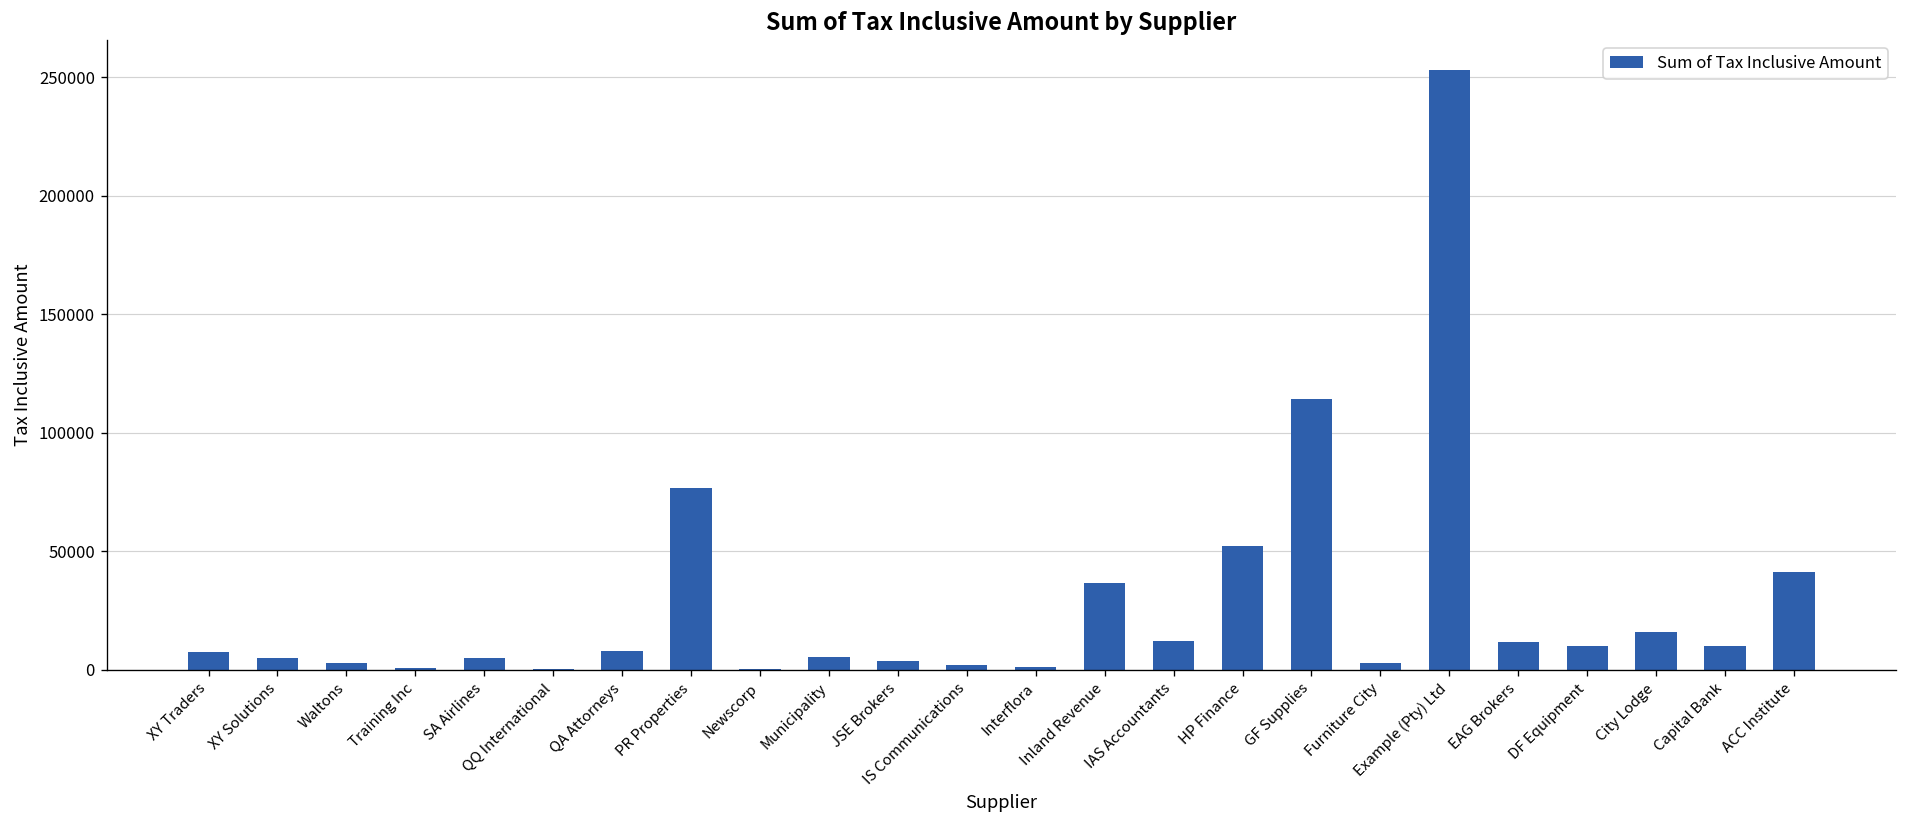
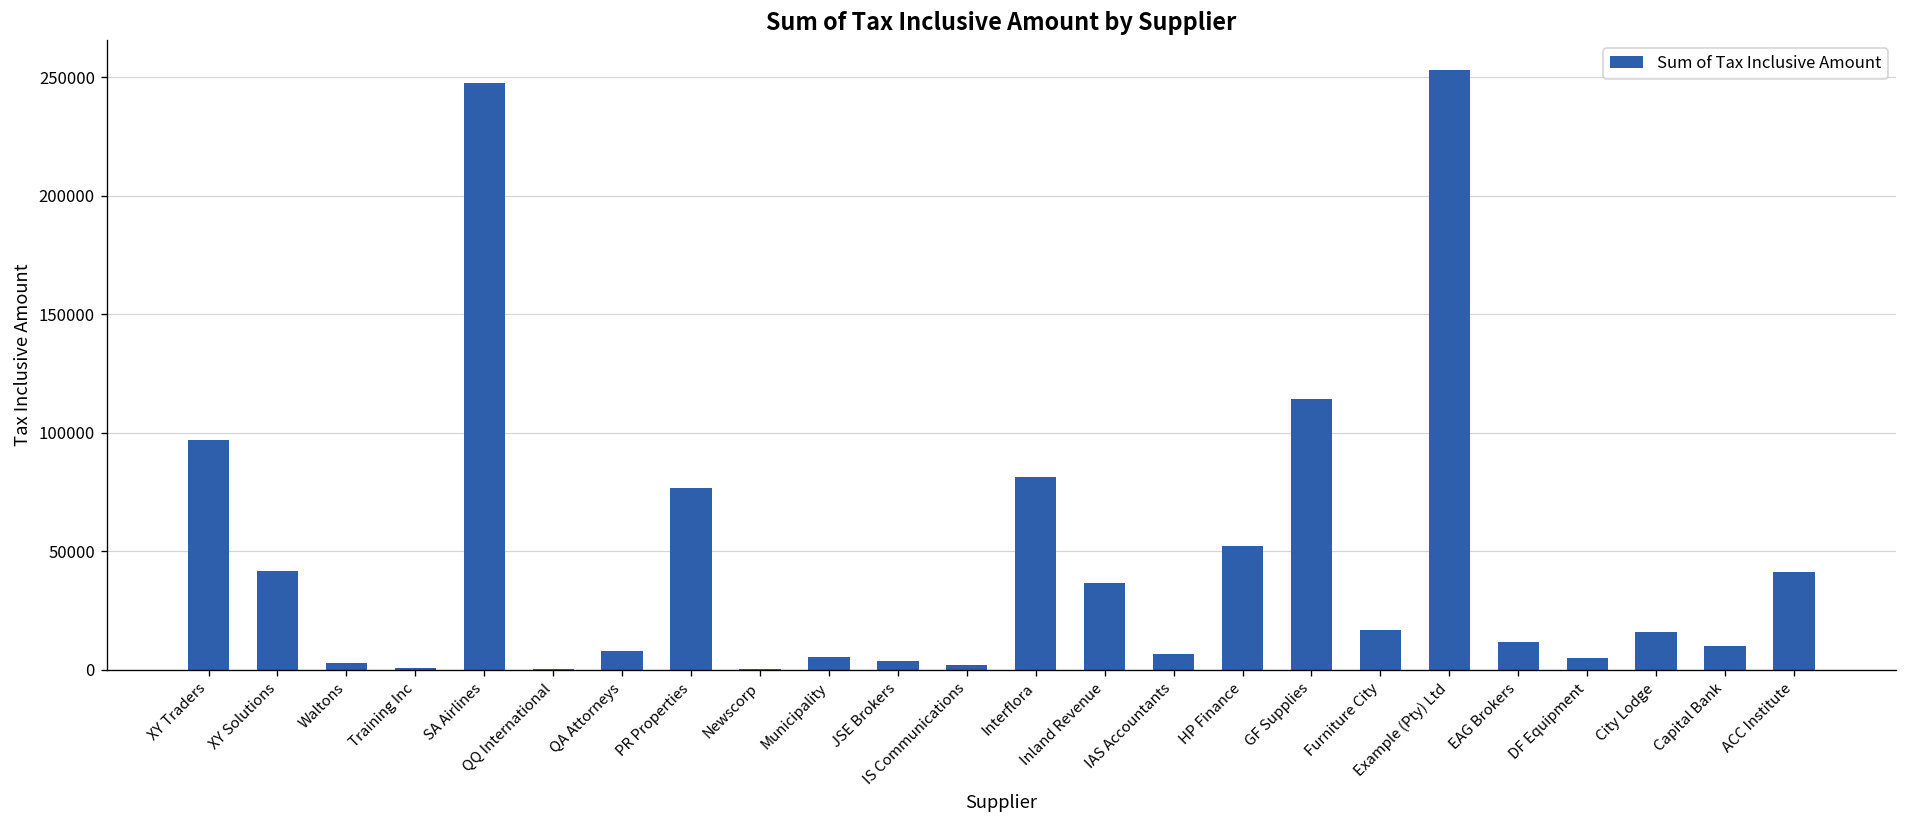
XY Traders: 7000 -> 97000
XY Solutions: 5000 -> 42000
SA Airlines: 5000 -> 248000
Interflora: 1000 -> 81000
IAS Accountants: 12000 -> 7000
Furniture City: 3000 -> 17000
DF Equipment: 10000 -> 5000
